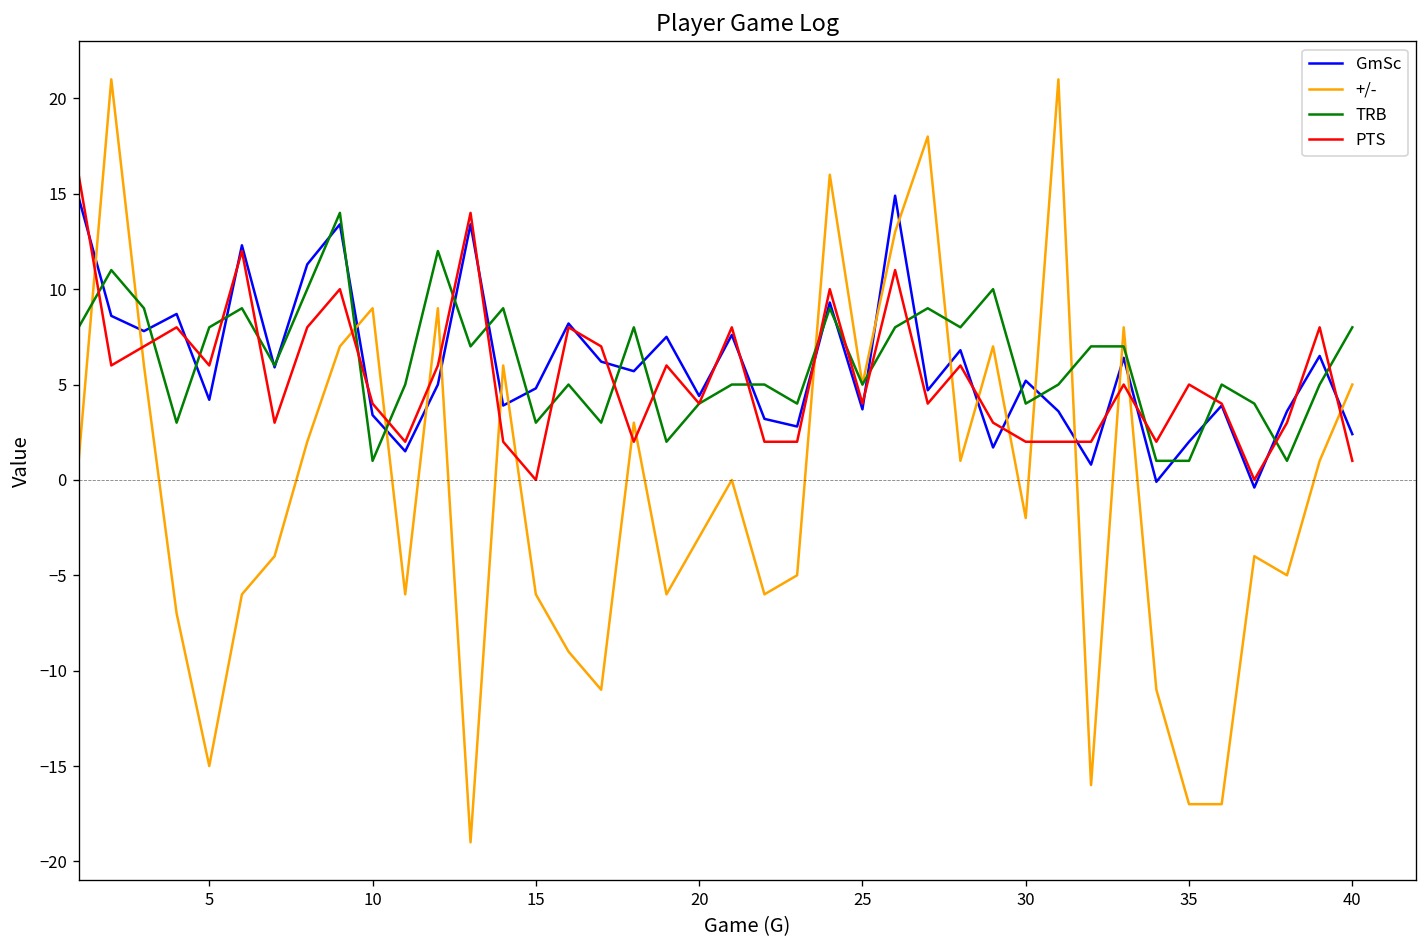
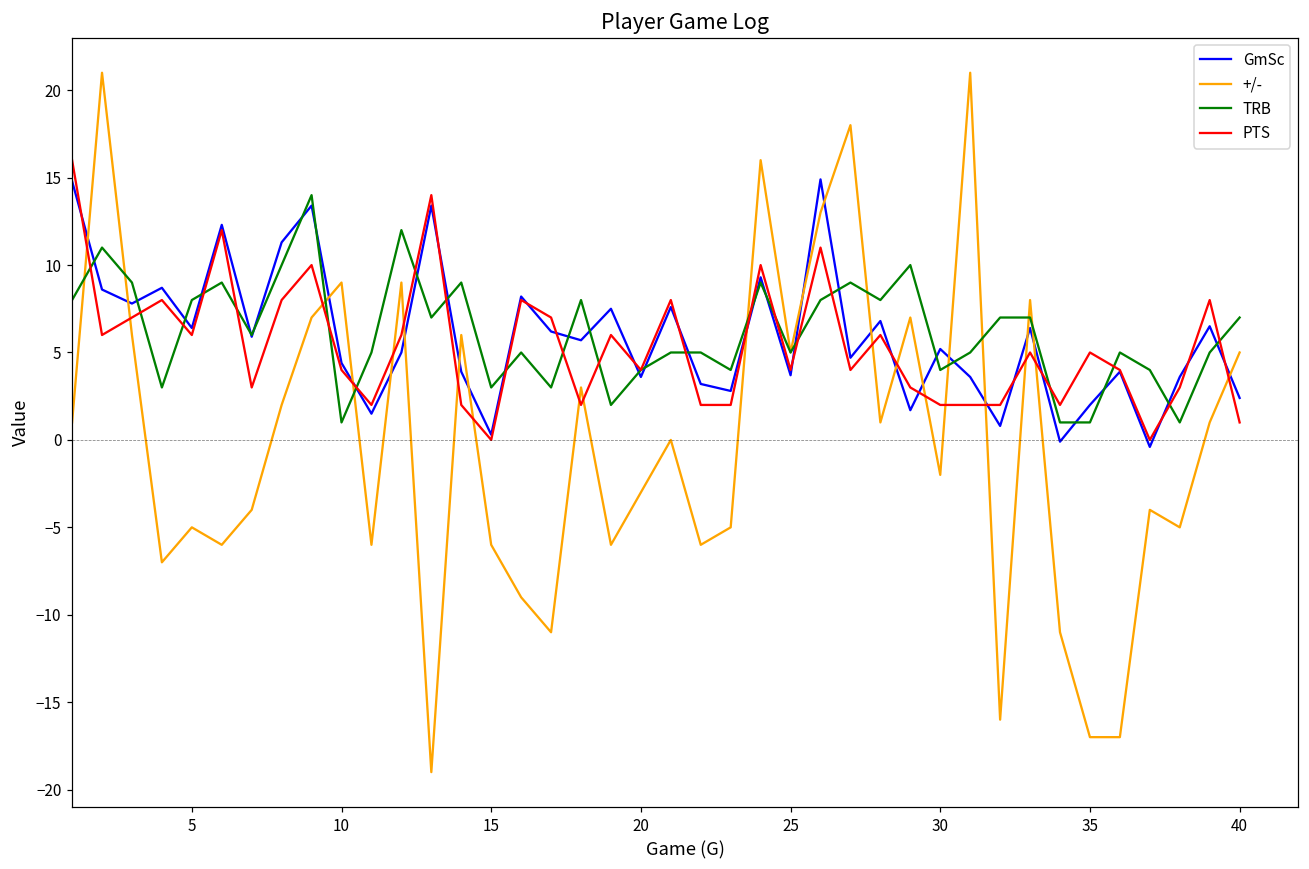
GmSc, 5: 4.2 -> 6.4
+/-, 5: -15 -> -5
GmSc, 10: 3.4 -> 4.4
GmSc, 15: 4.8 -> 0.3
GmSc, 20: 4.4 -> 3.6
TRB, 40: 8 -> 7
